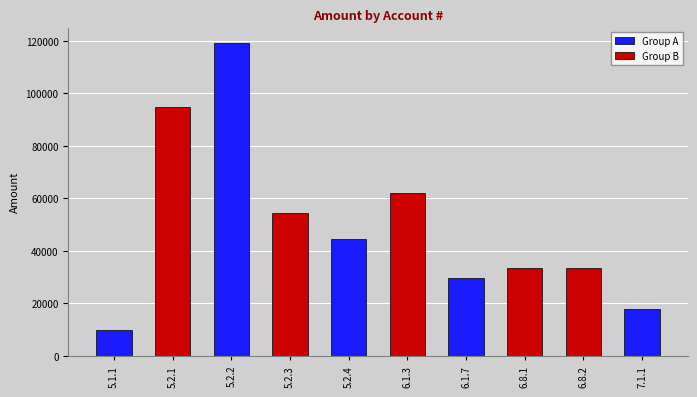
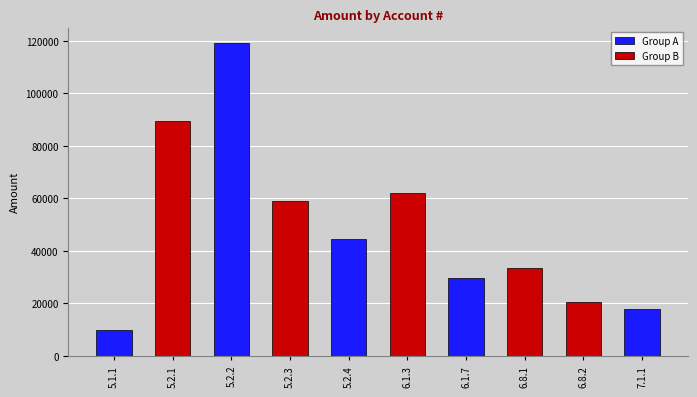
5.2.1: 95000 -> 89000
5.2.3: 54000 -> 59000
6.8.2: 33000 -> 21000
